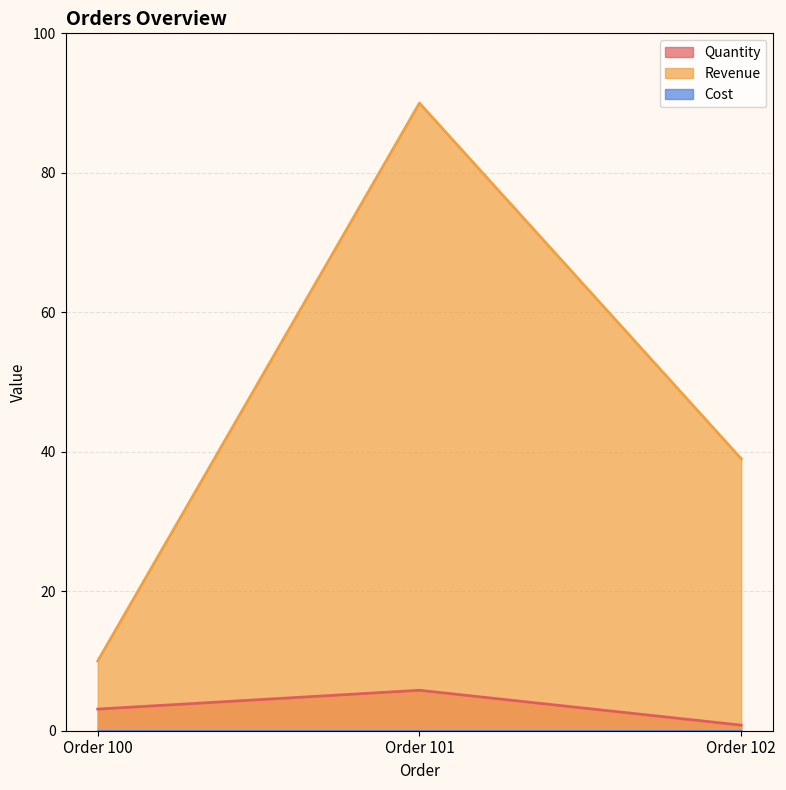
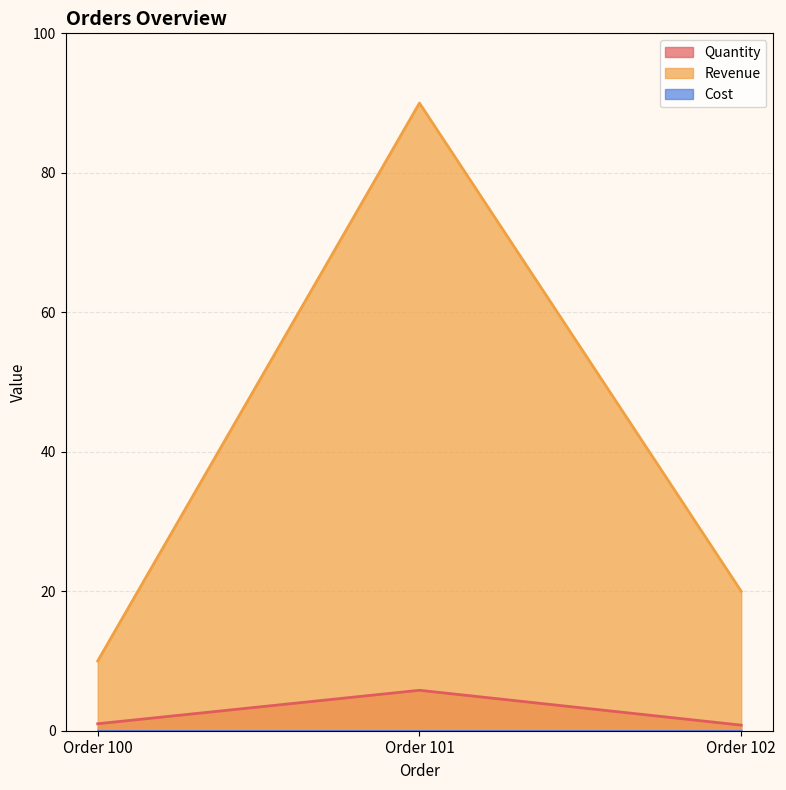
Quantity, Order 100: 3 -> 1
Revenue, Order 102: 39 -> 20
